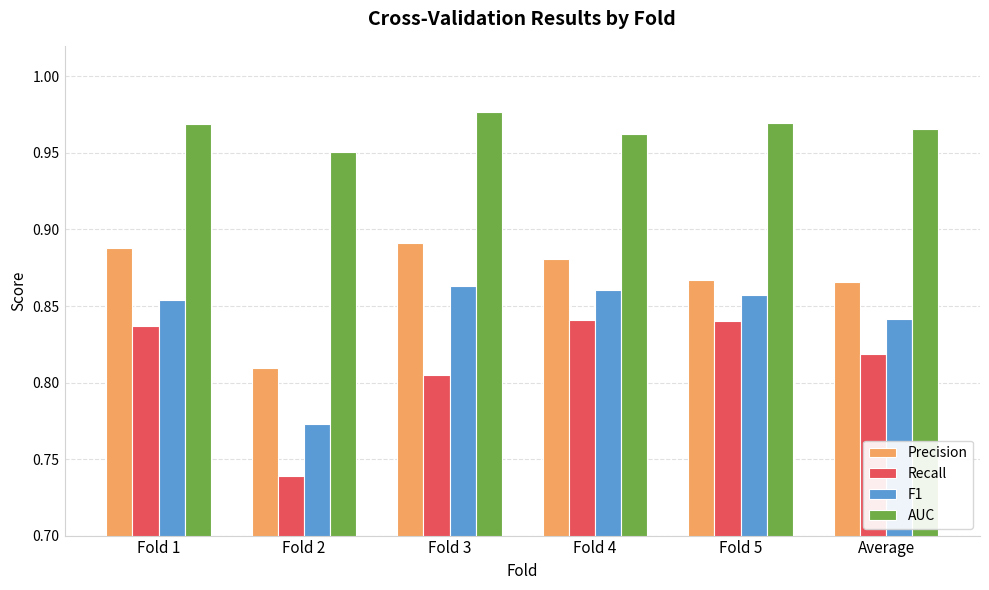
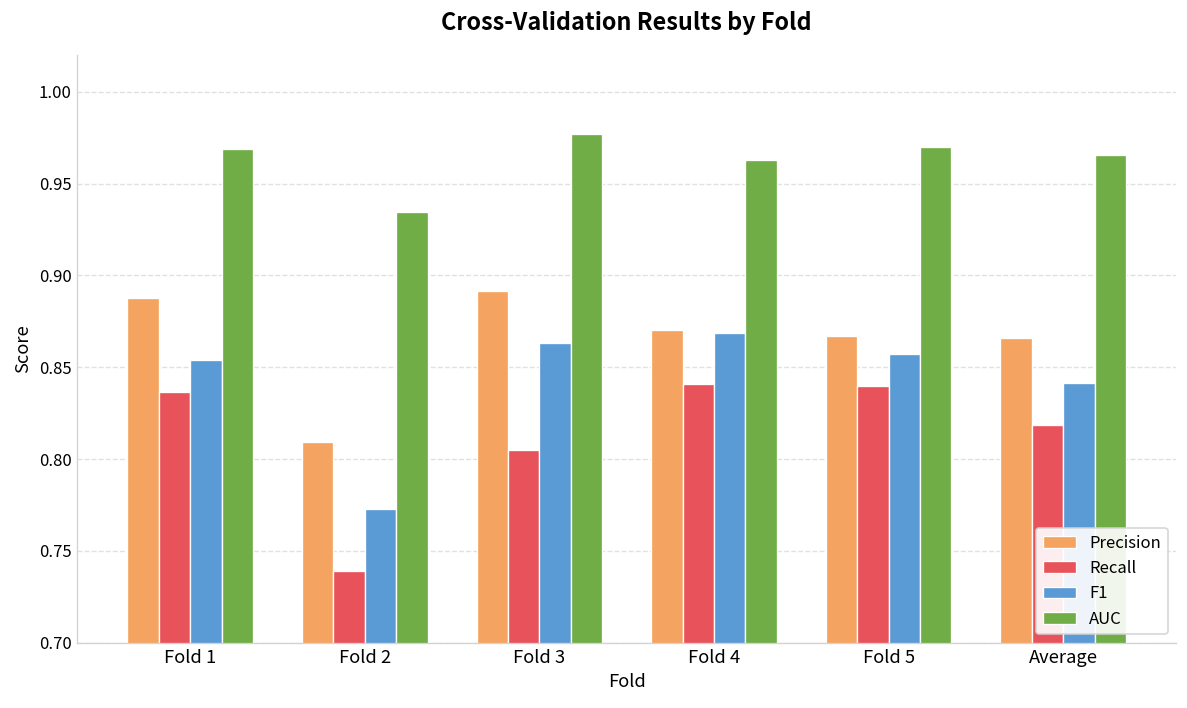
AUC, Fold 2: 0.950 -> 0.934
Precision, Fold 4: 0.881 -> 0.870
F1, Fold 4: 0.860 -> 0.869
